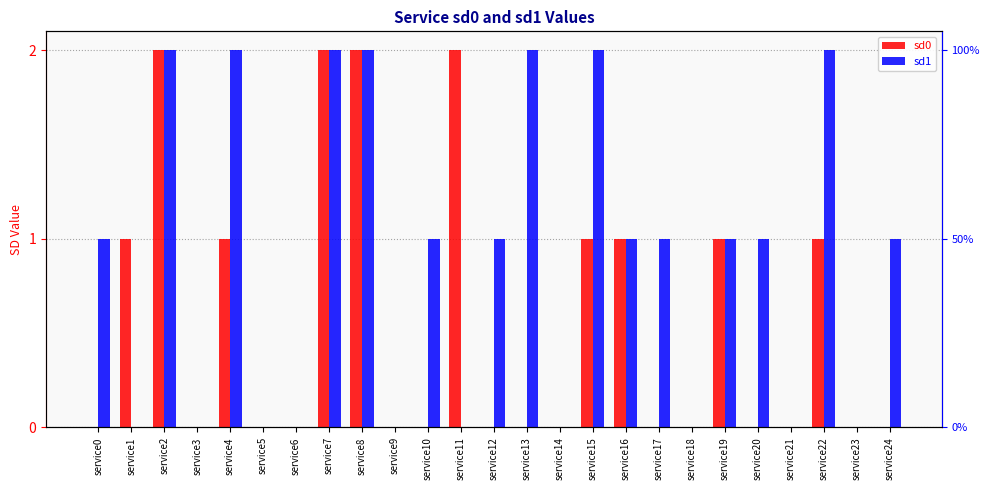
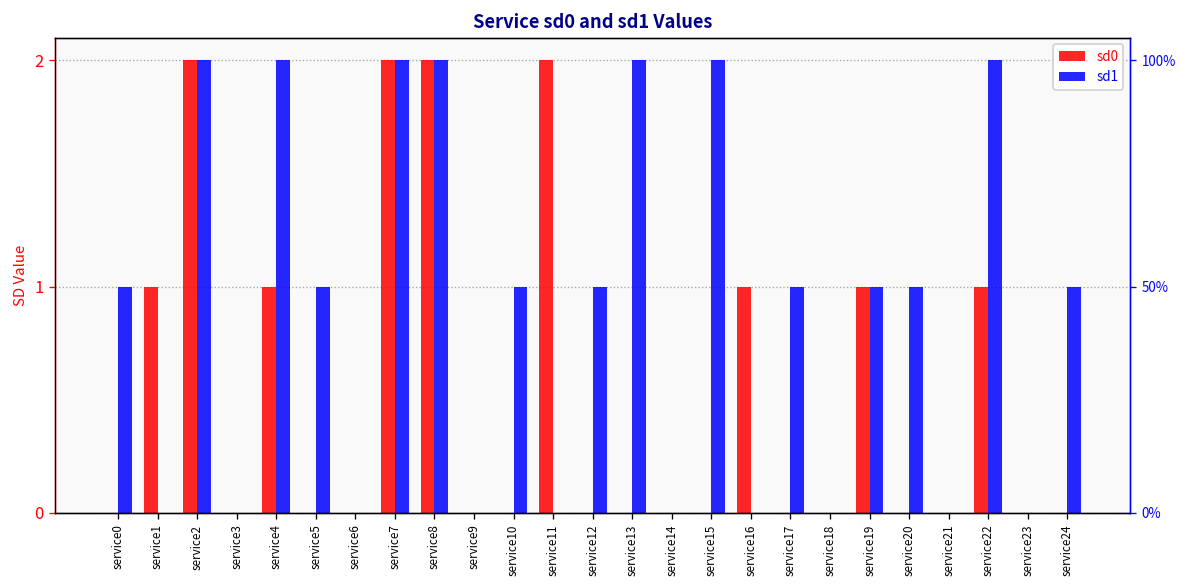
sd1, service5: 0 -> 1
sd0, service15: 1 -> 0
sd1, service16: 1 -> 0
